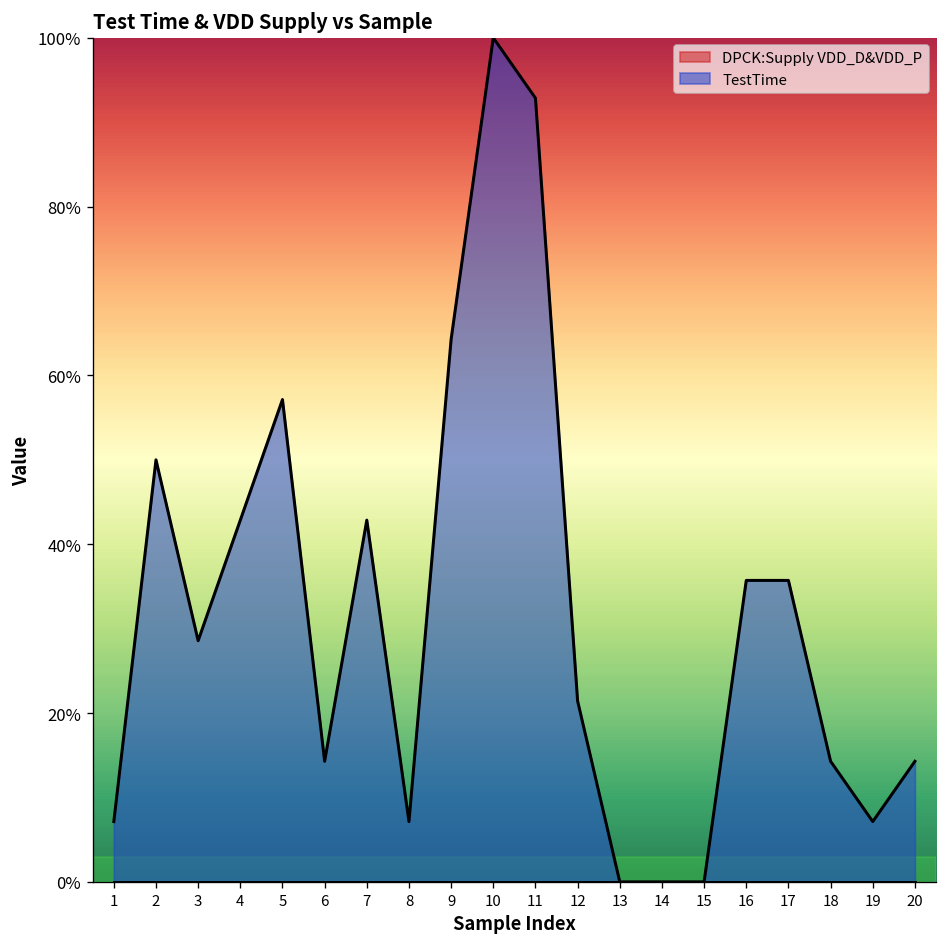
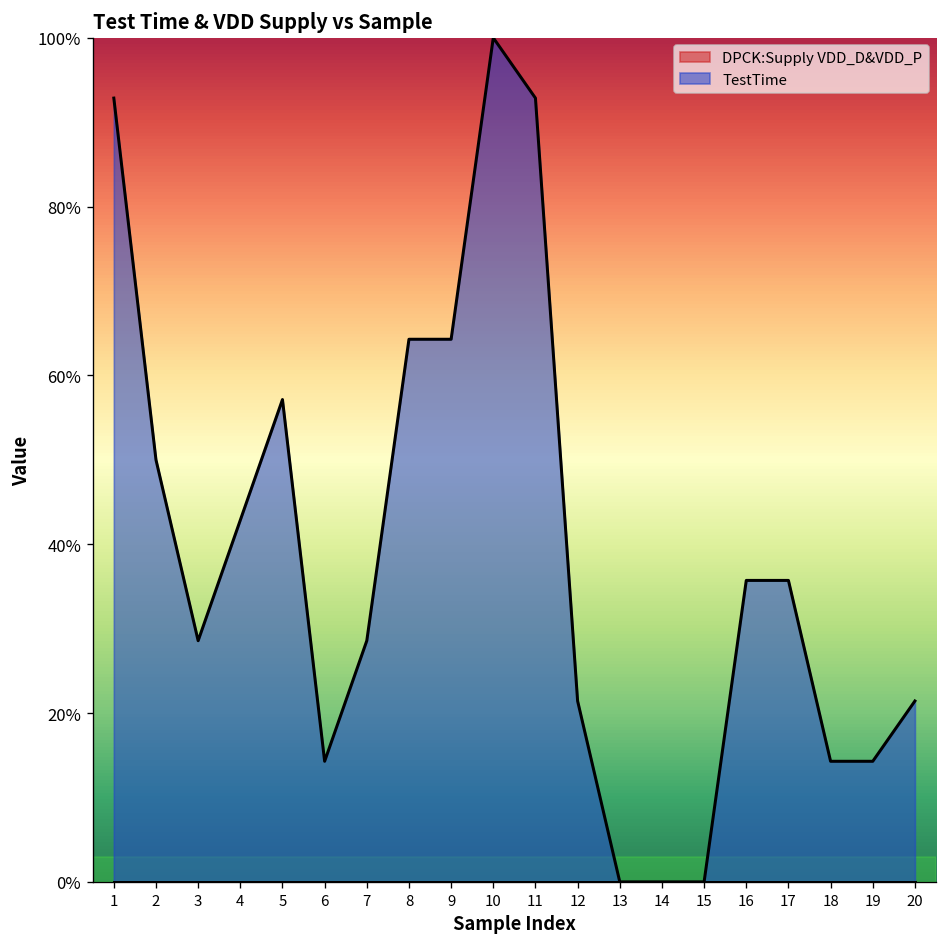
TestTime, 1: 7% -> 93%
TestTime, 7: 43% -> 29%
TestTime, 8: 7% -> 64%
TestTime, 19: 7% -> 14%
TestTime, 20: 14% -> 21%
